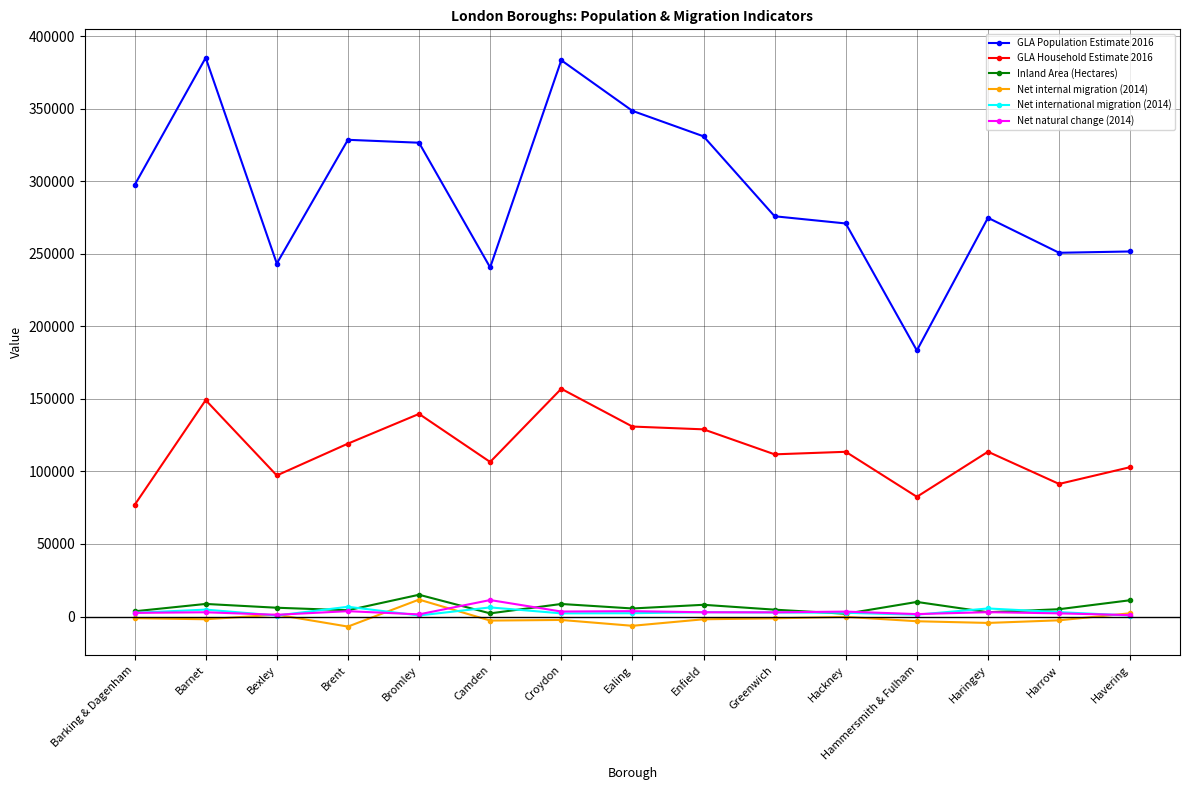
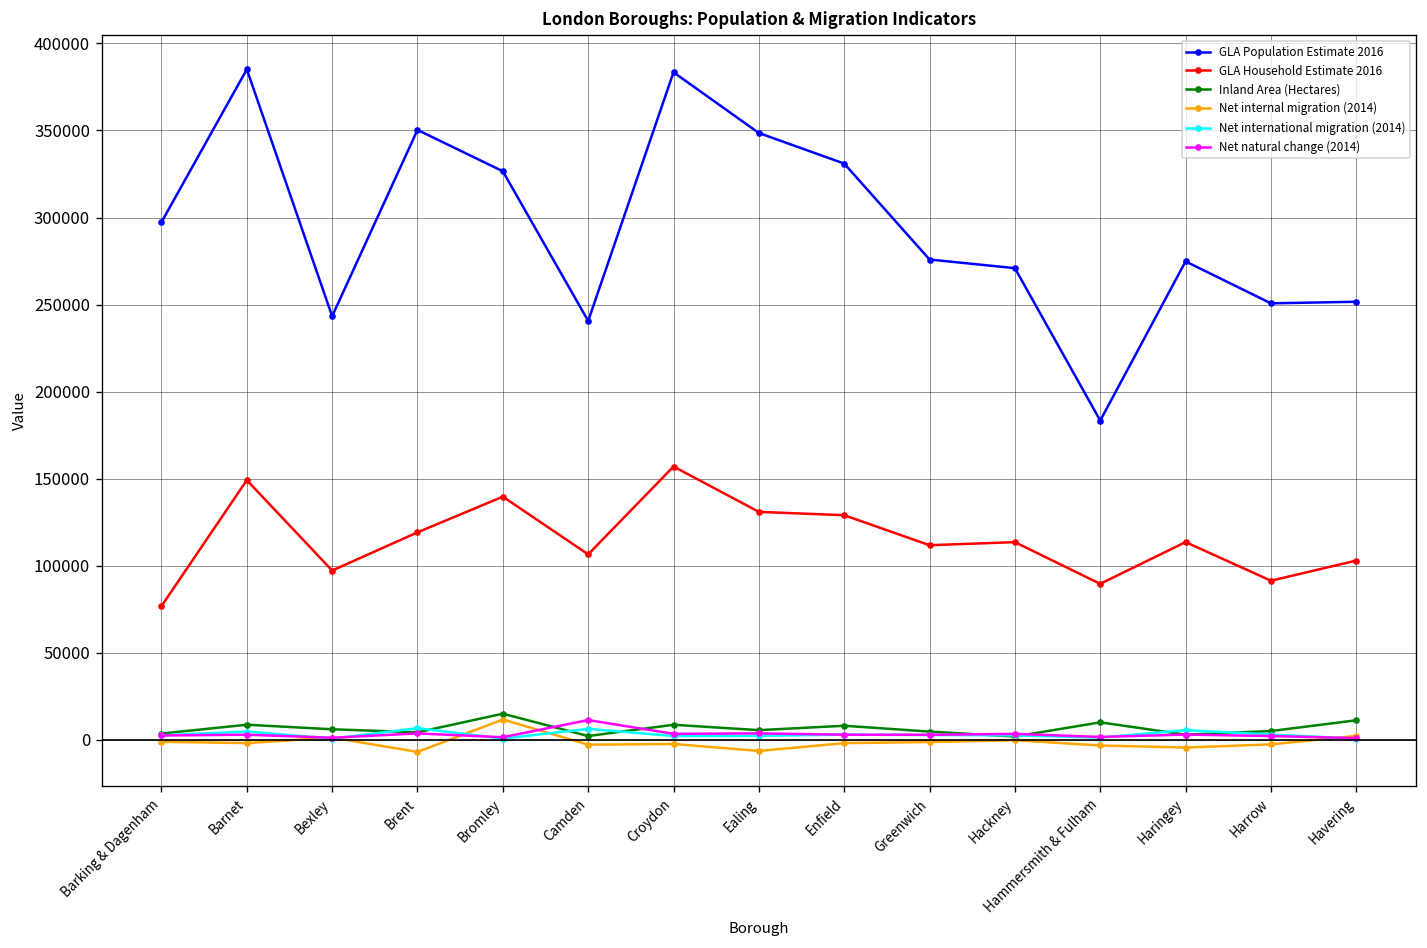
GLA Population Estimate 2016, Brent: 329000 -> 350000
GLA Household Estimate 2016, Hammersmith & Fulham: 83000 -> 90000
